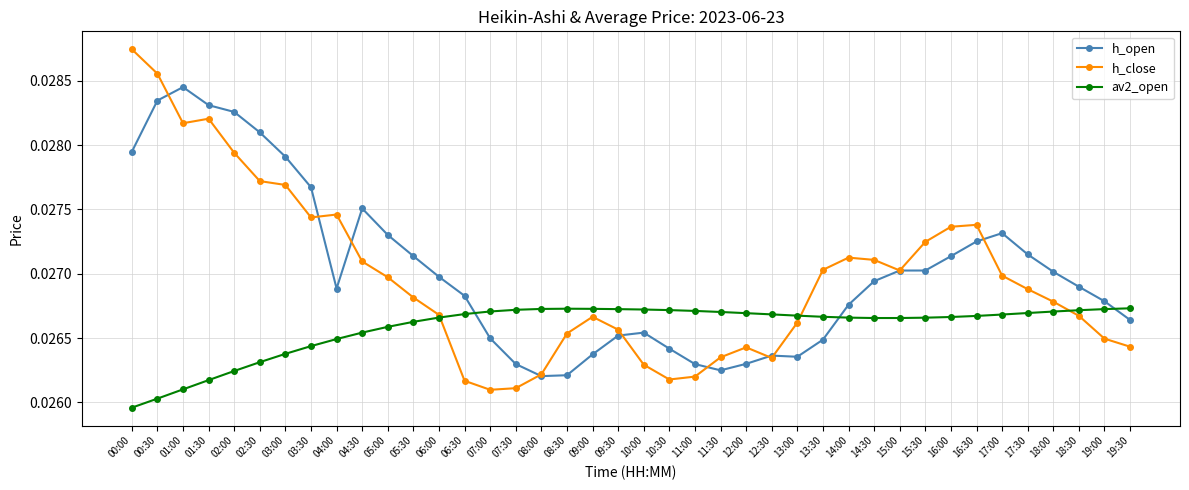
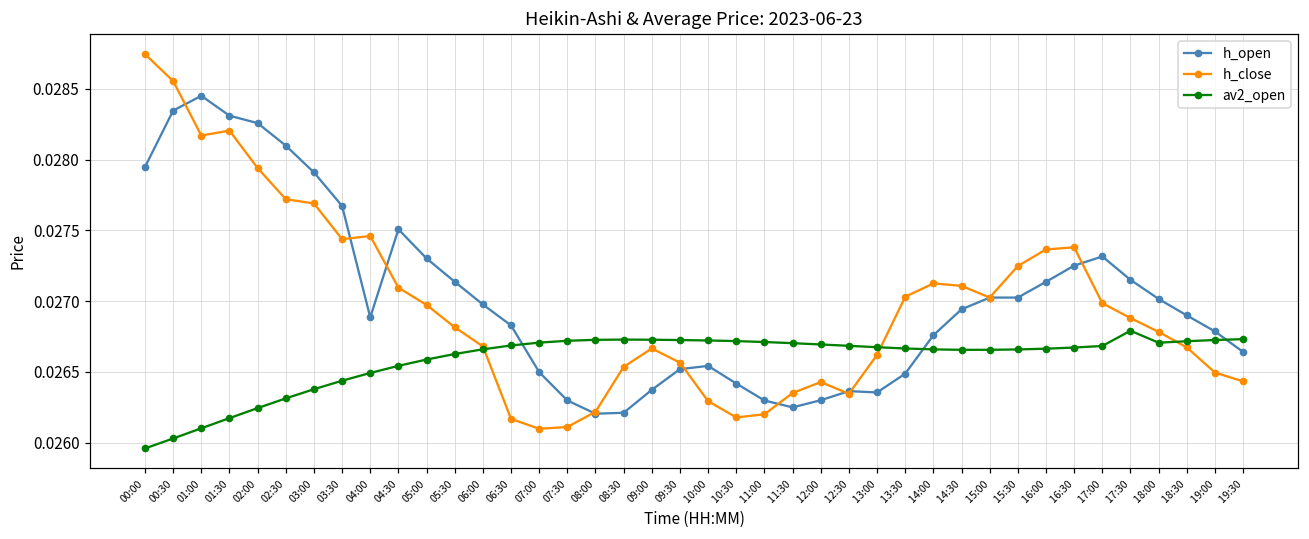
av2_open, 17:30: 0.02669 -> 0.02679
